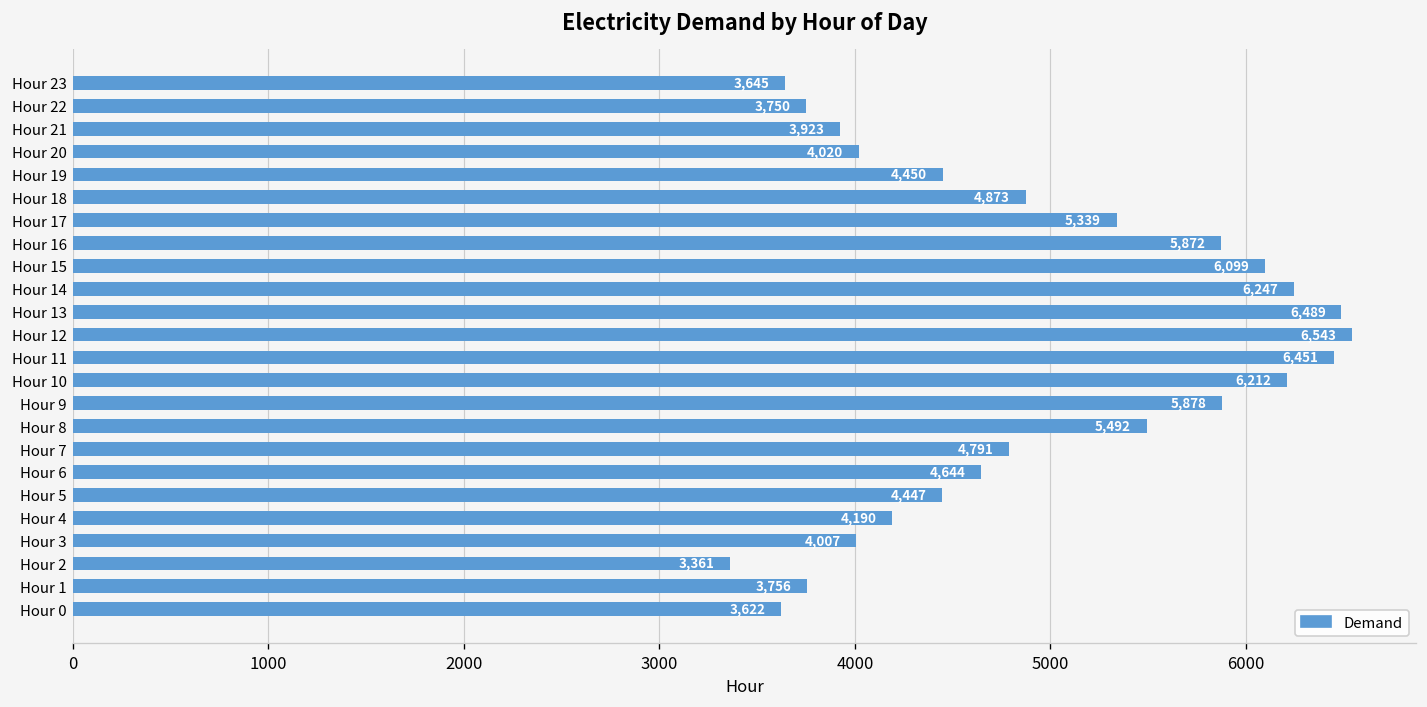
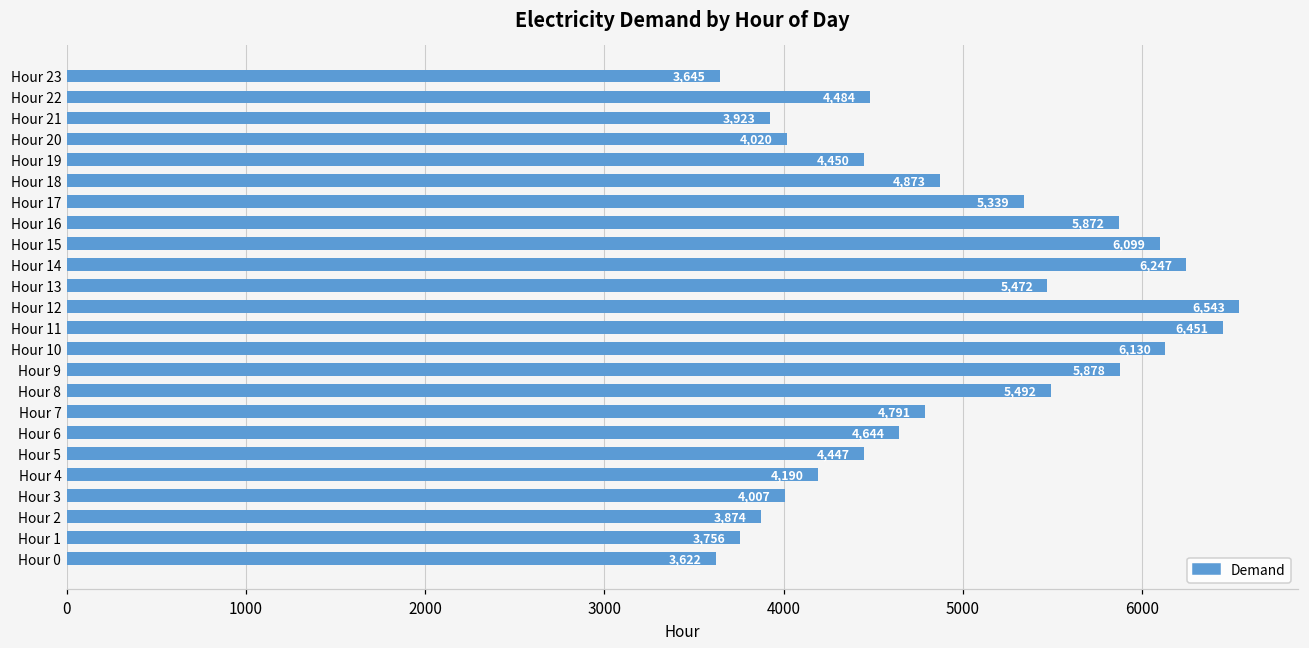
Hour 22: 3,750 -> 4,484
Hour 13: 6,489 -> 5,472
Hour 10: 6,212 -> 6,130
Hour 2: 3,361 -> 3,874
